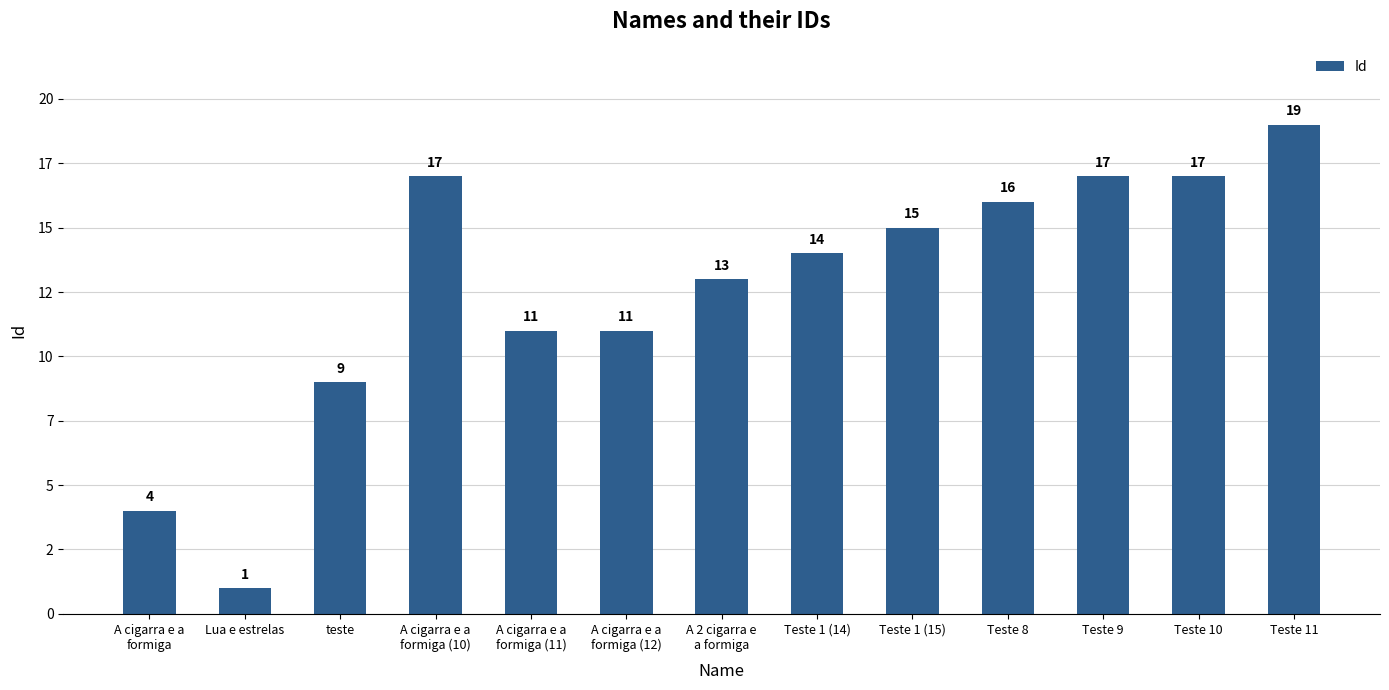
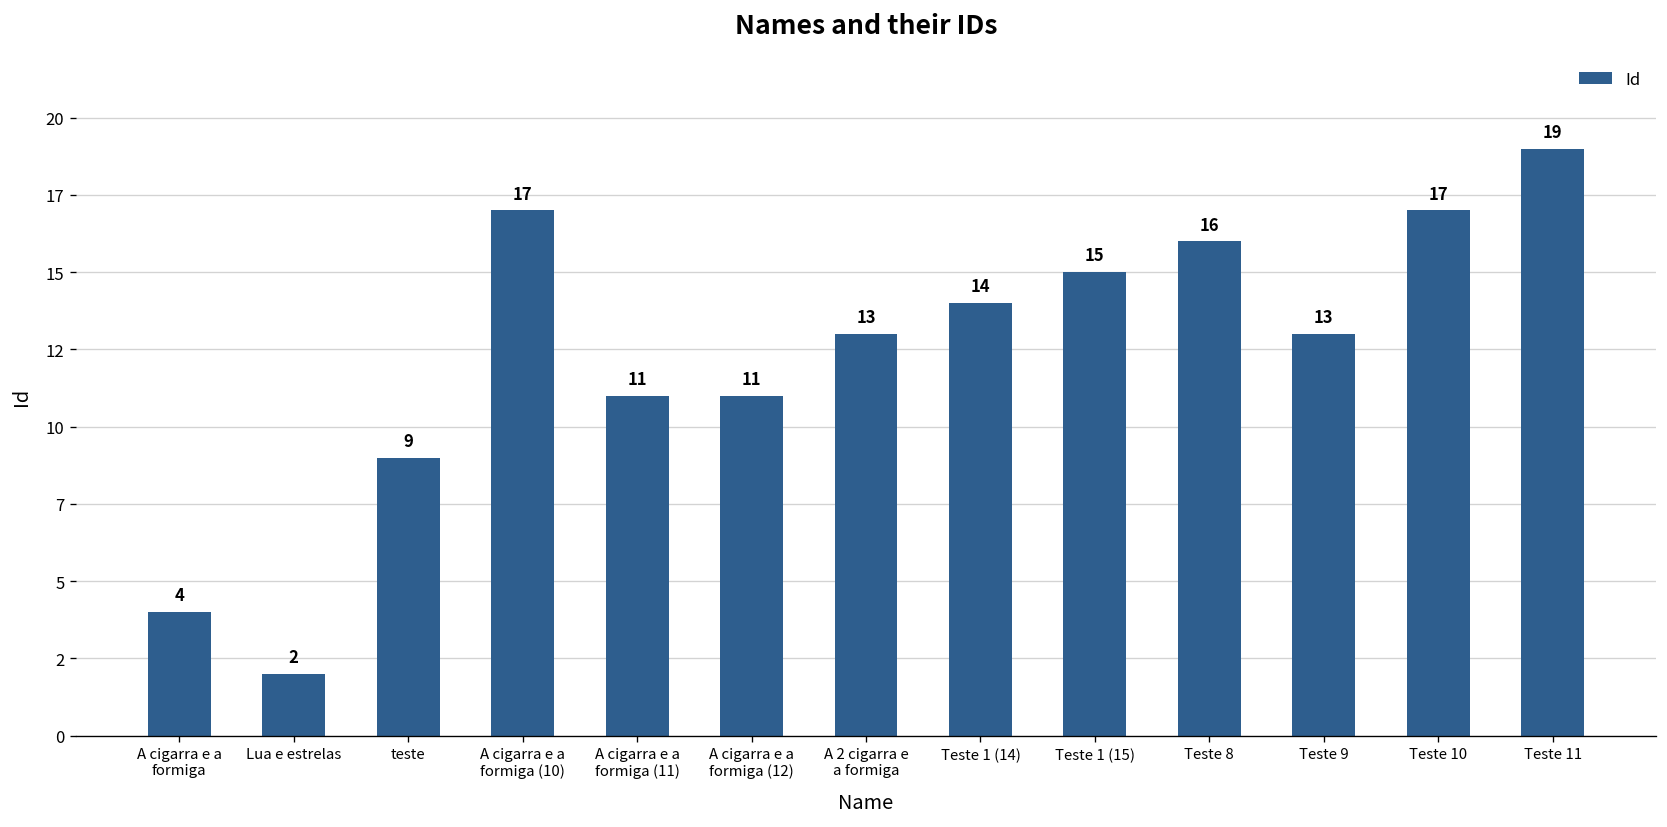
Lua e estrelas: 1 -> 2
Teste 9: 17 -> 13
